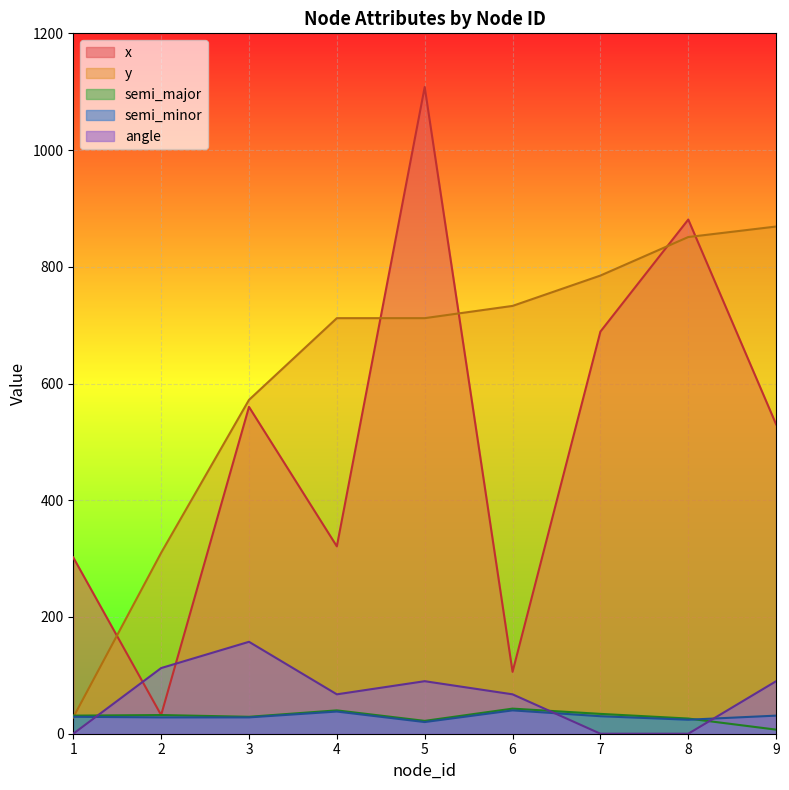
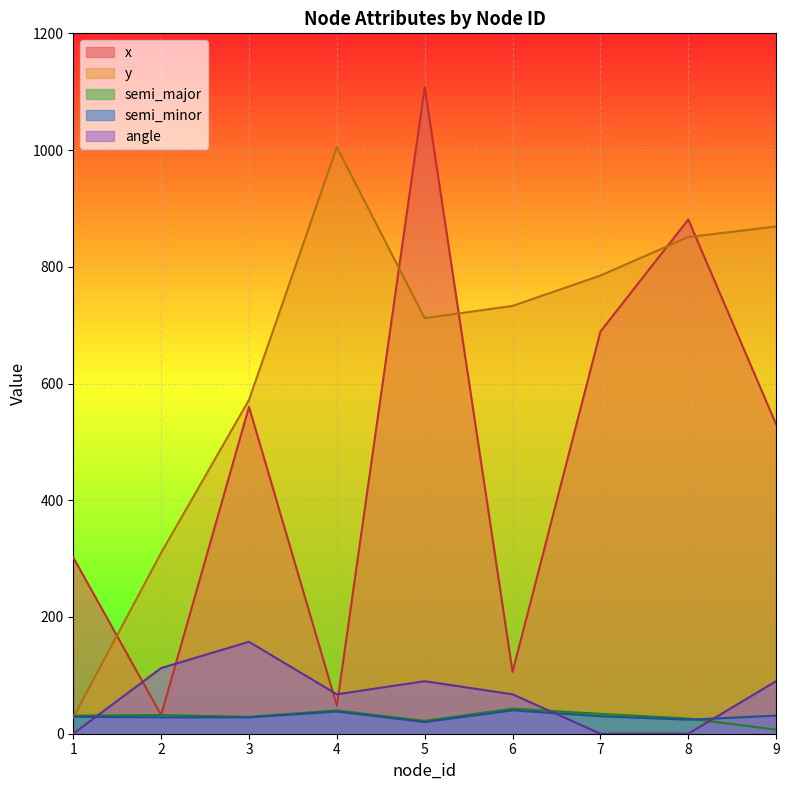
x, 4: 320 -> 50
y, 4: 710 -> 1010
